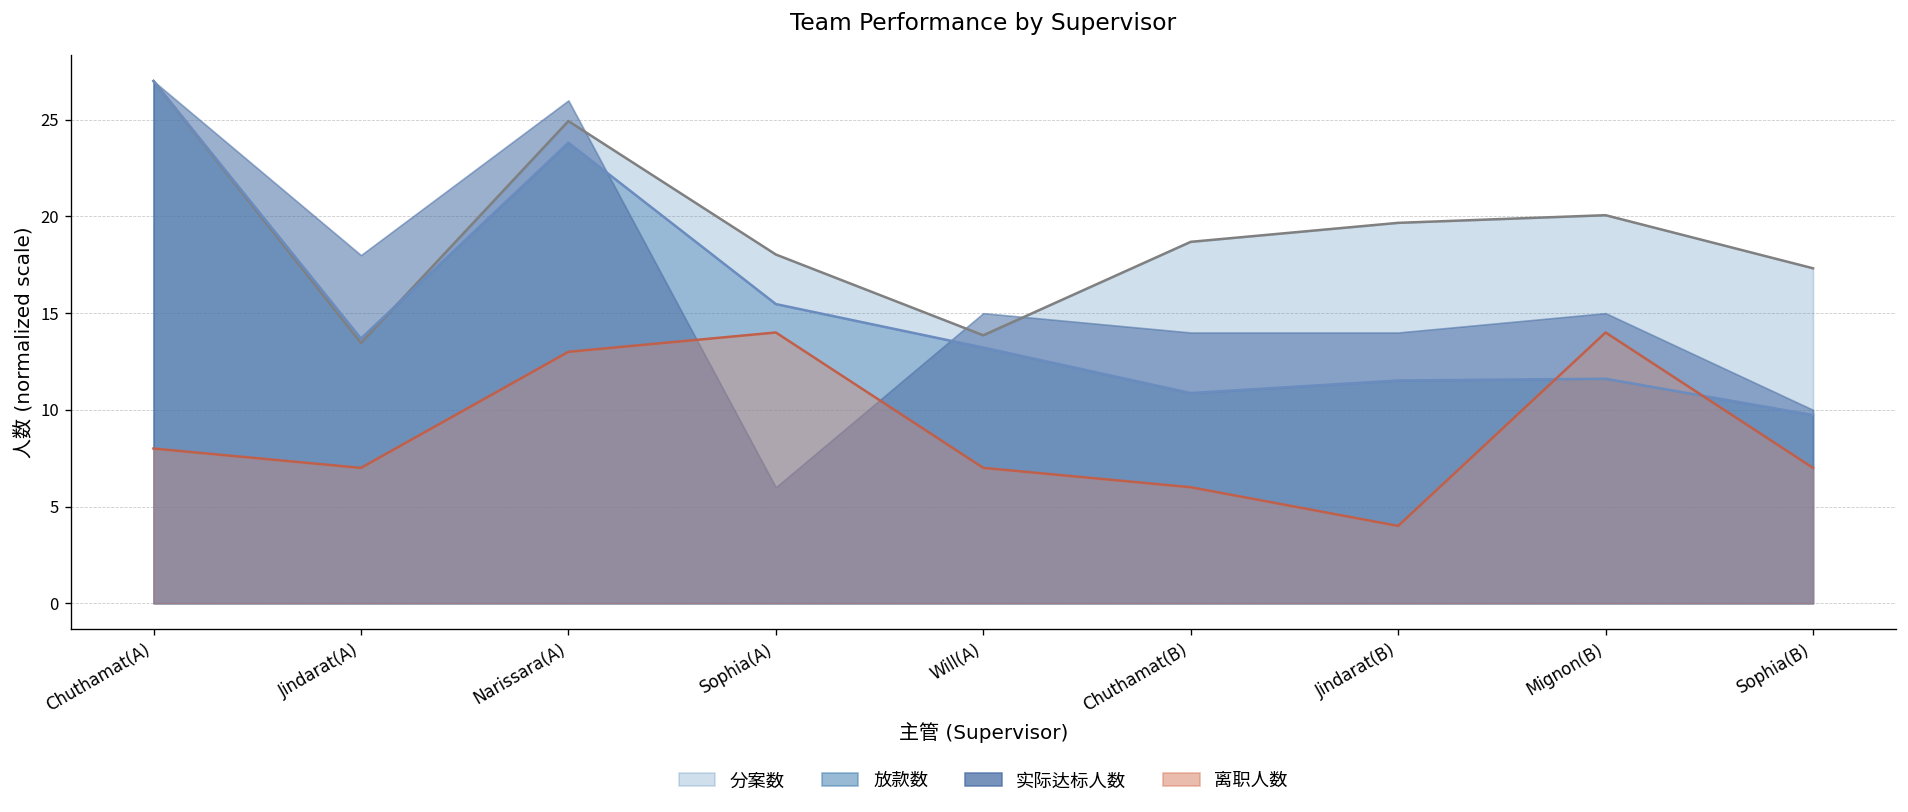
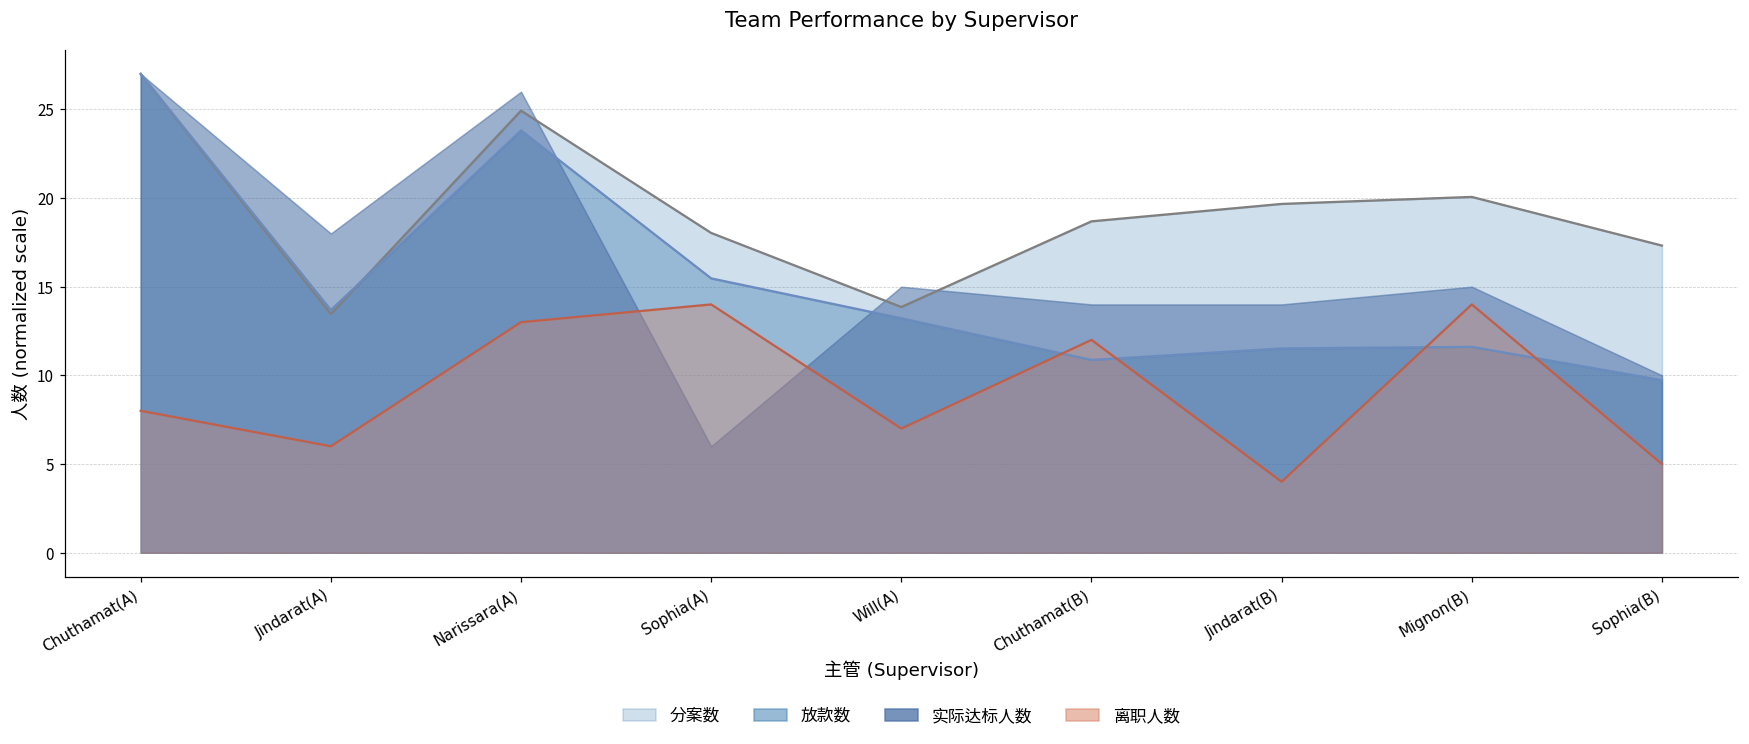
离职人数, Jindarat(A): 7 -> 6
离职人数, Chuthamat(B): 6 -> 12
离职人数, Sophia(B): 7 -> 5
